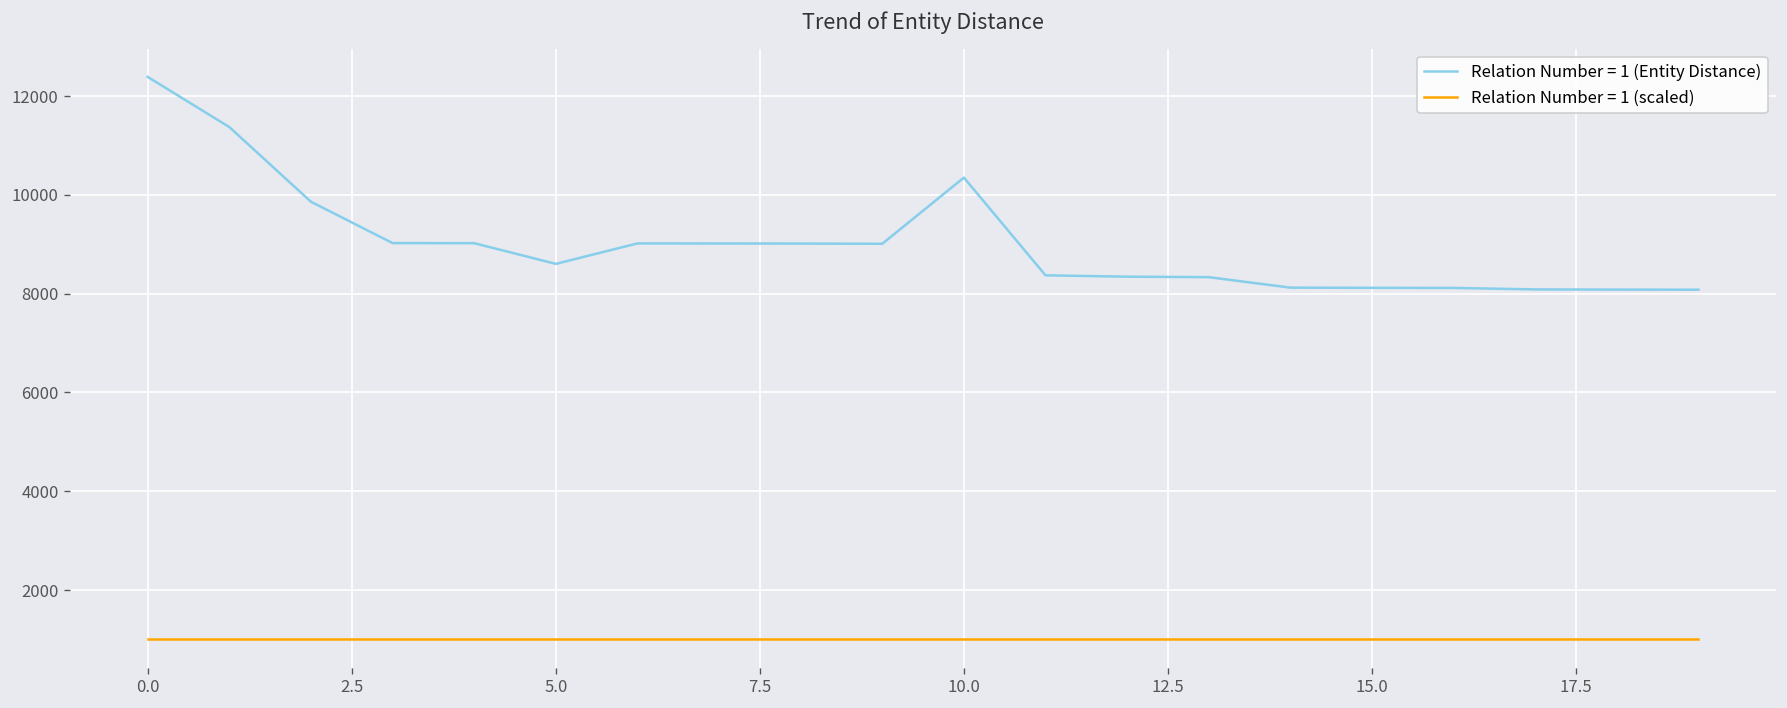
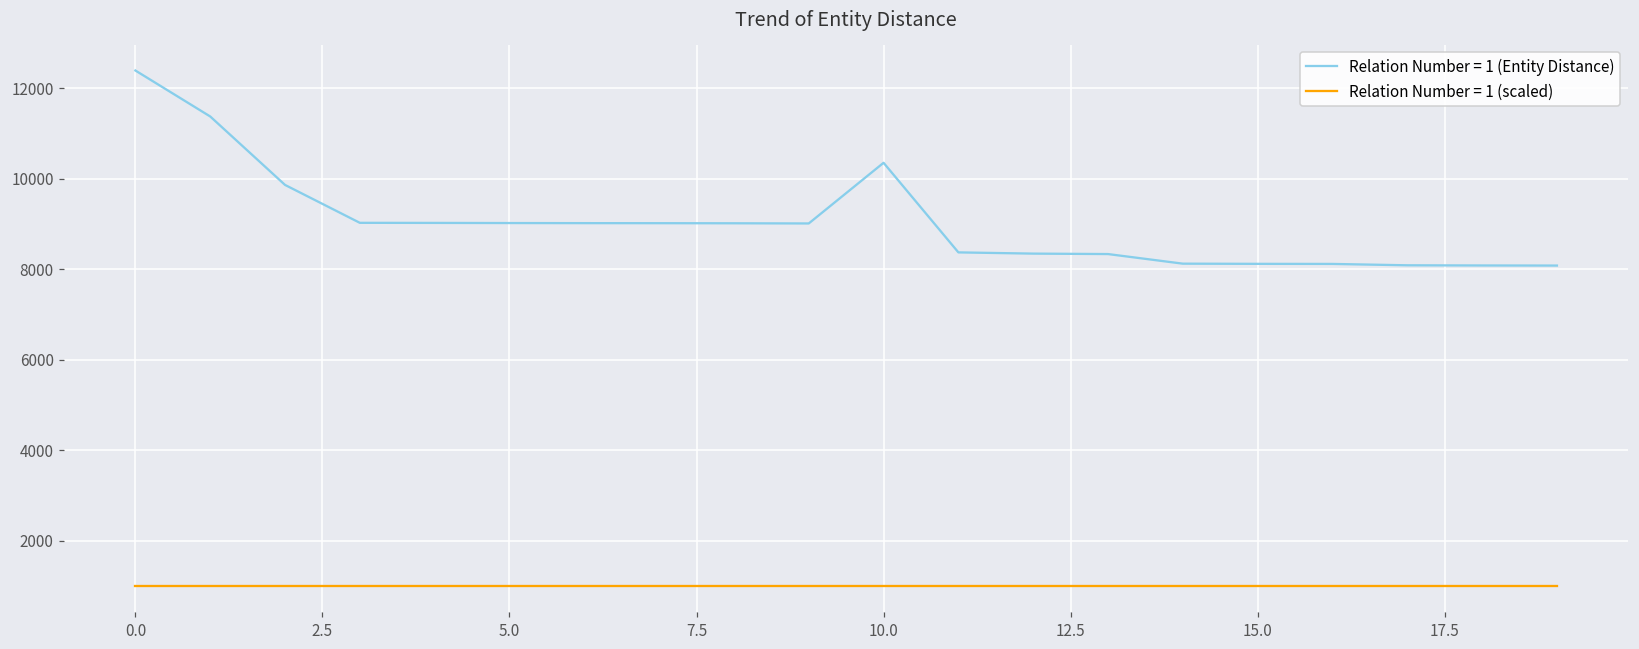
Relation Number = 1 (Entity Distance), 5.0: 8600 -> 9000
